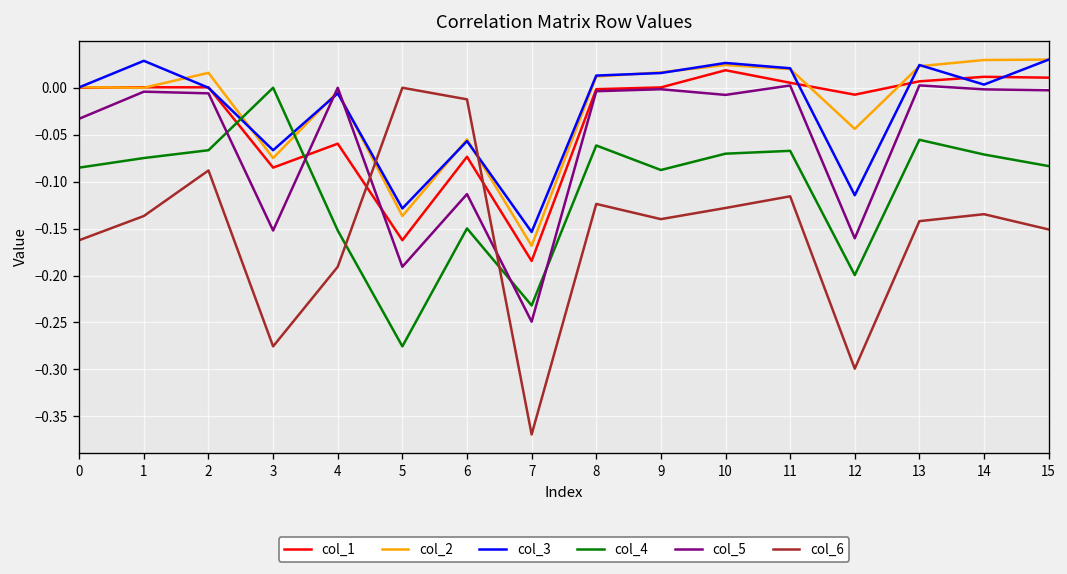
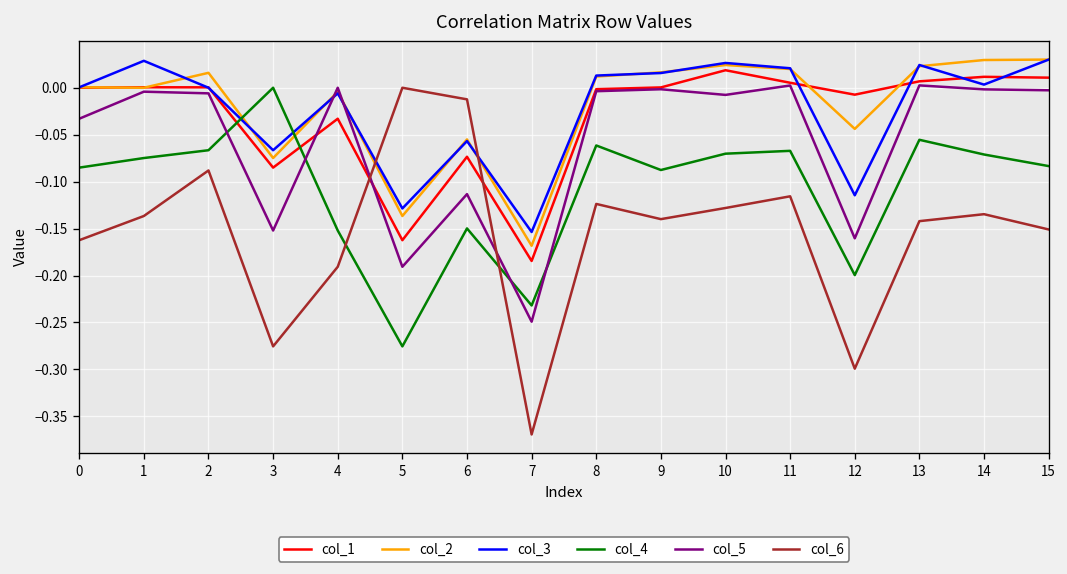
col_1, 4: -0.06 -> -0.03
